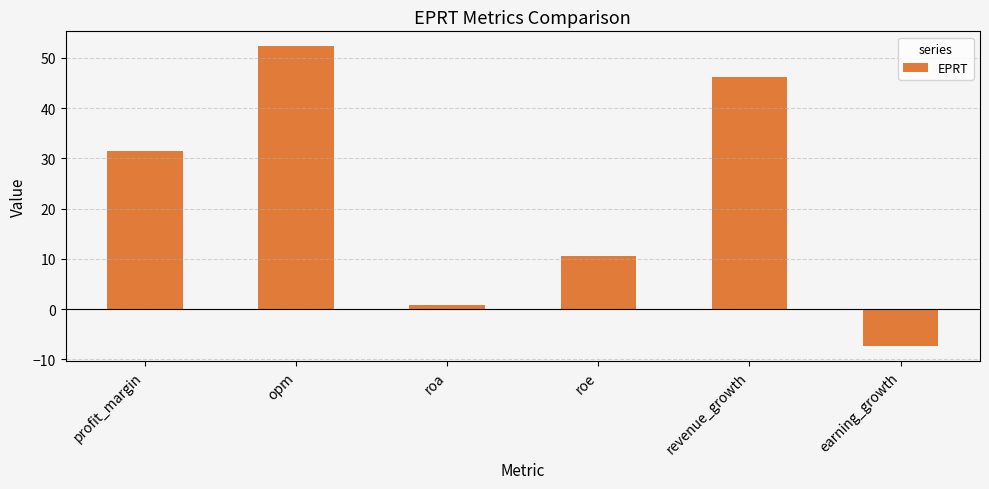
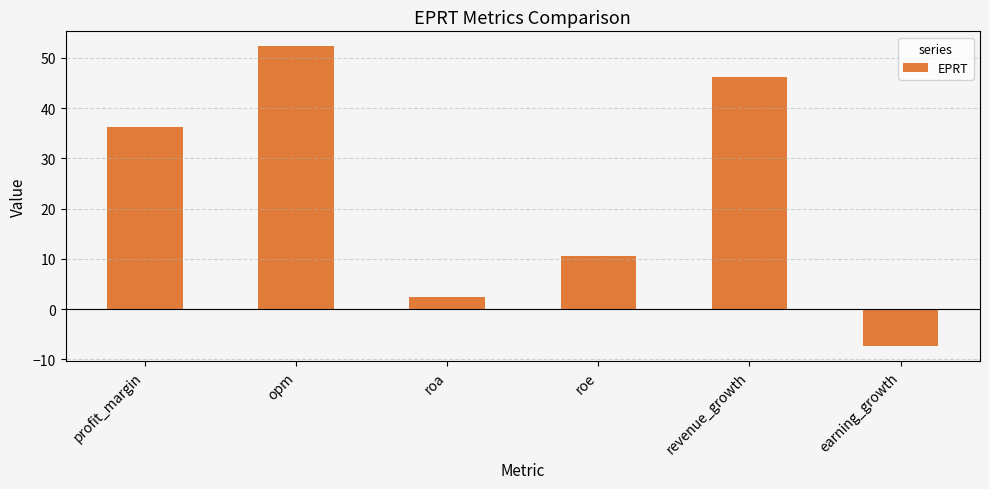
profit_margin: 32 -> 36
roa: 1 -> 2
